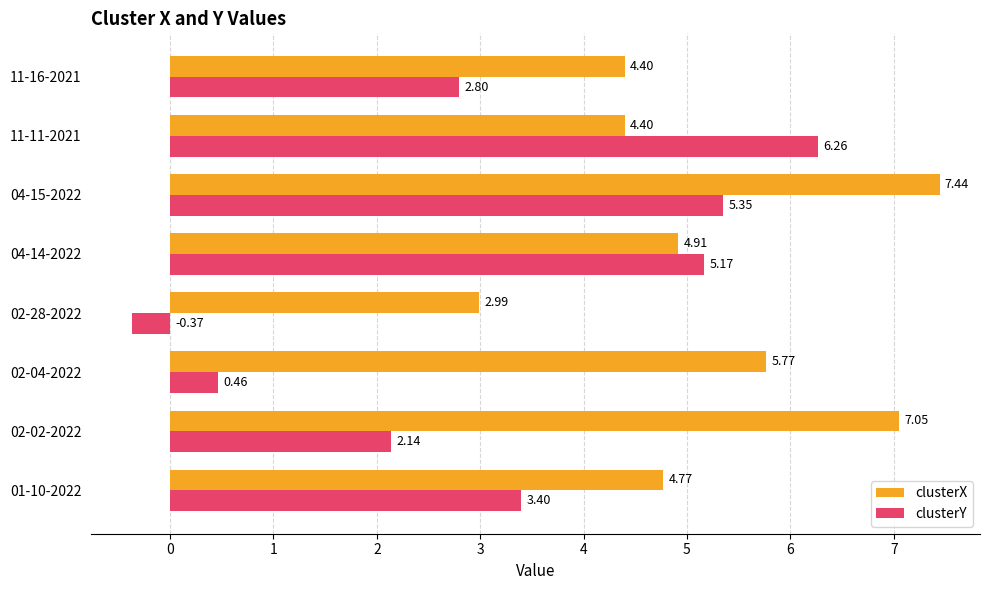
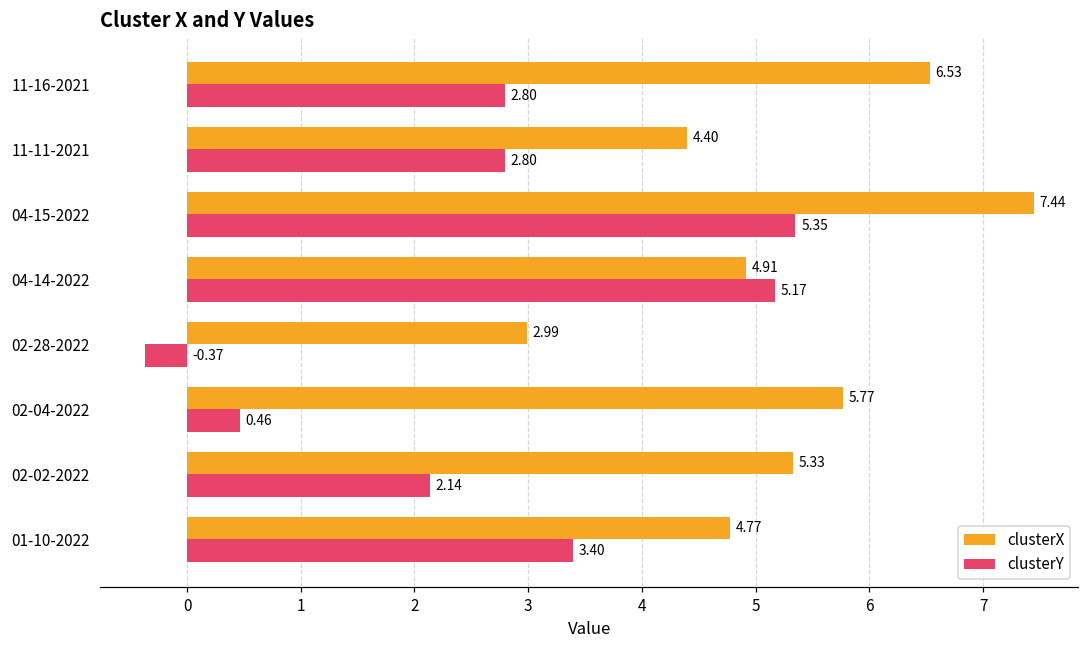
clusterX, 11-16-2021: 4.40 -> 6.53
clusterY, 11-11-2021: 6.26 -> 2.80
clusterX, 02-02-2022: 7.05 -> 5.33
